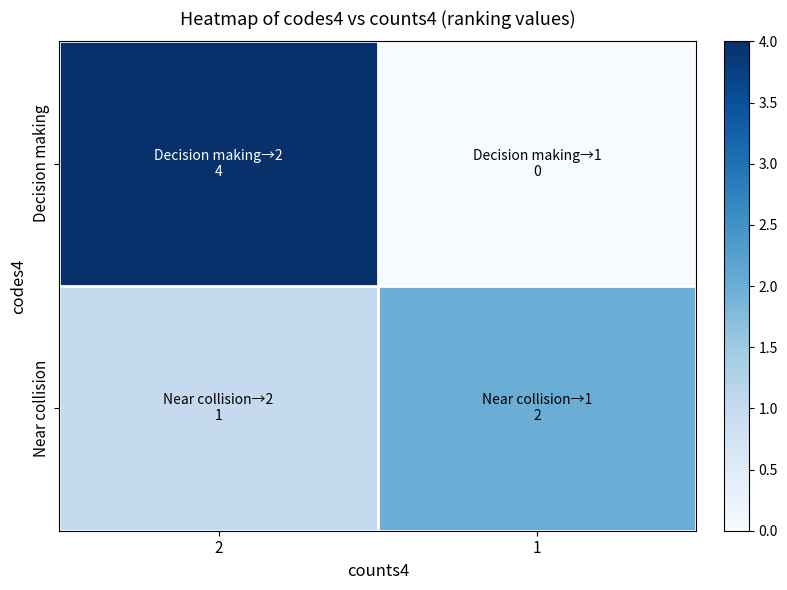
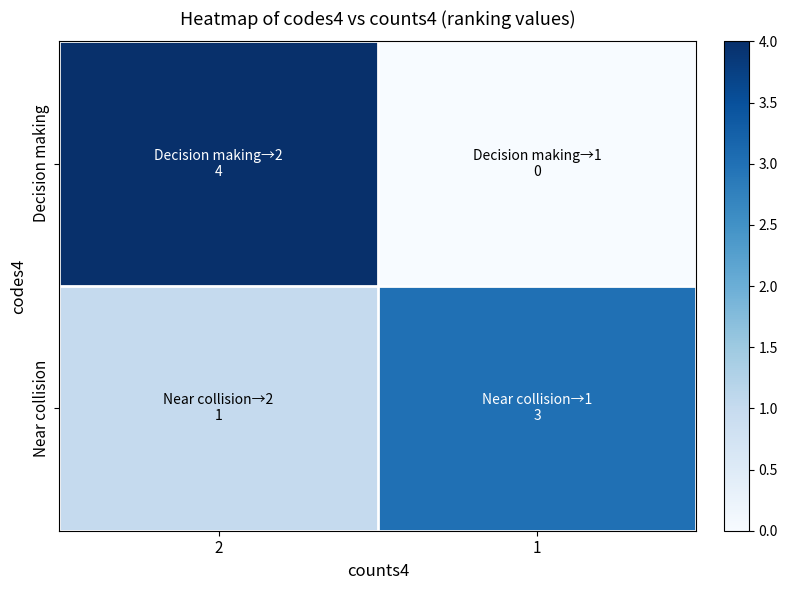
Near collision, 1: 2 -> 3
